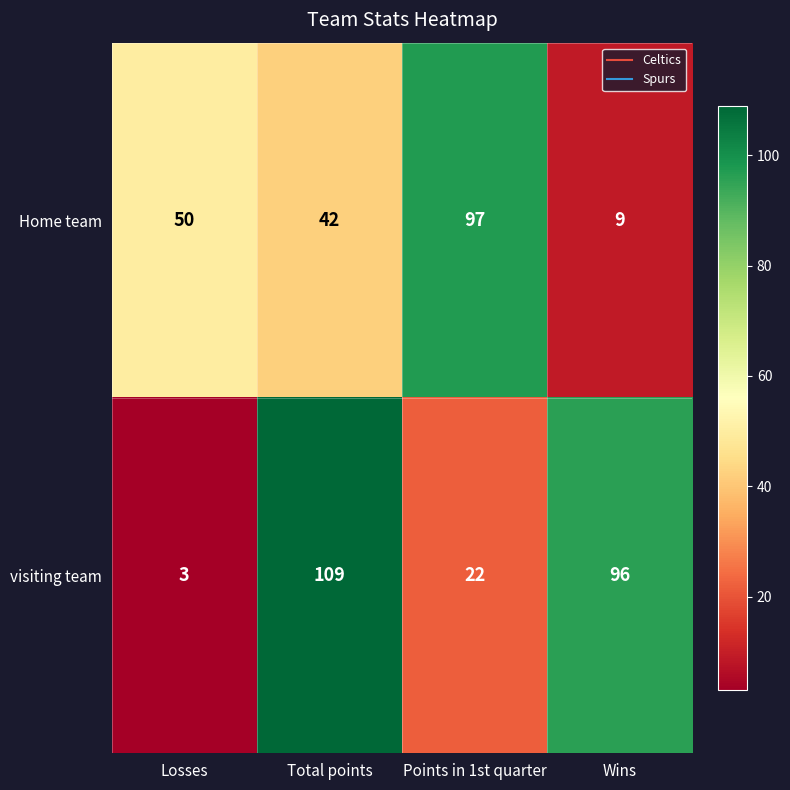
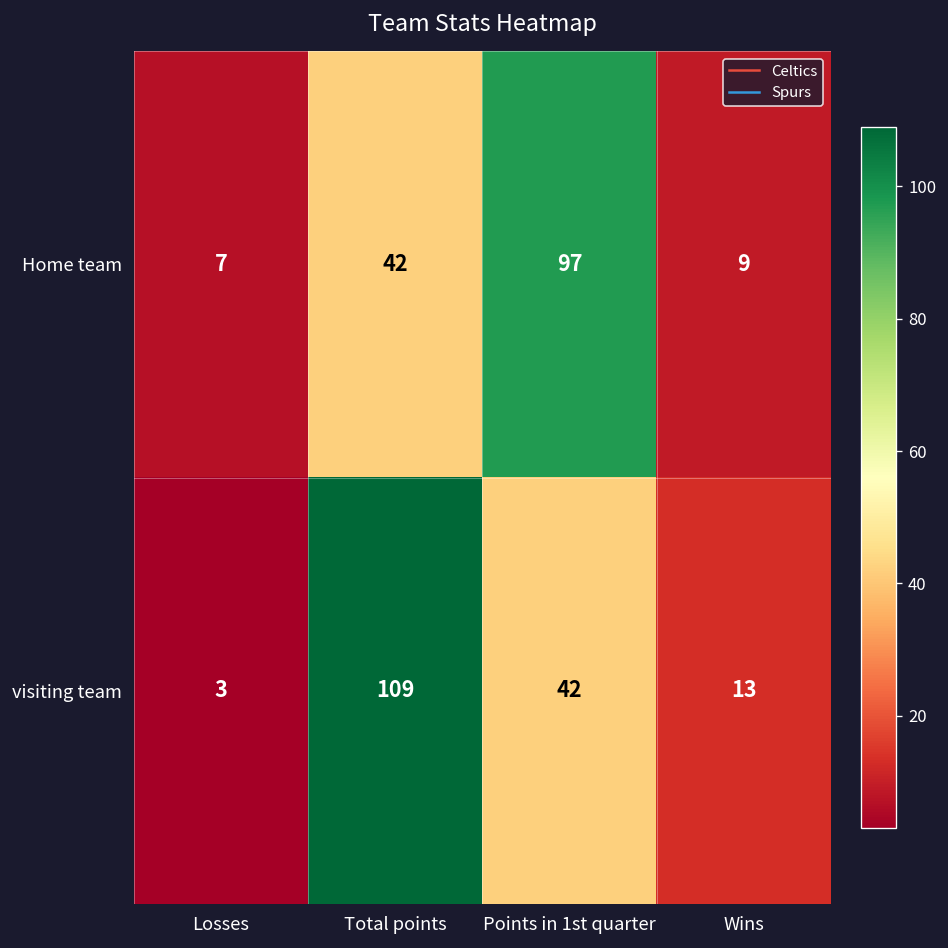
Home team, Losses: 50 -> 7
visiting team, Points in 1st quarter: 22 -> 42
visiting team, Wins: 96 -> 13
